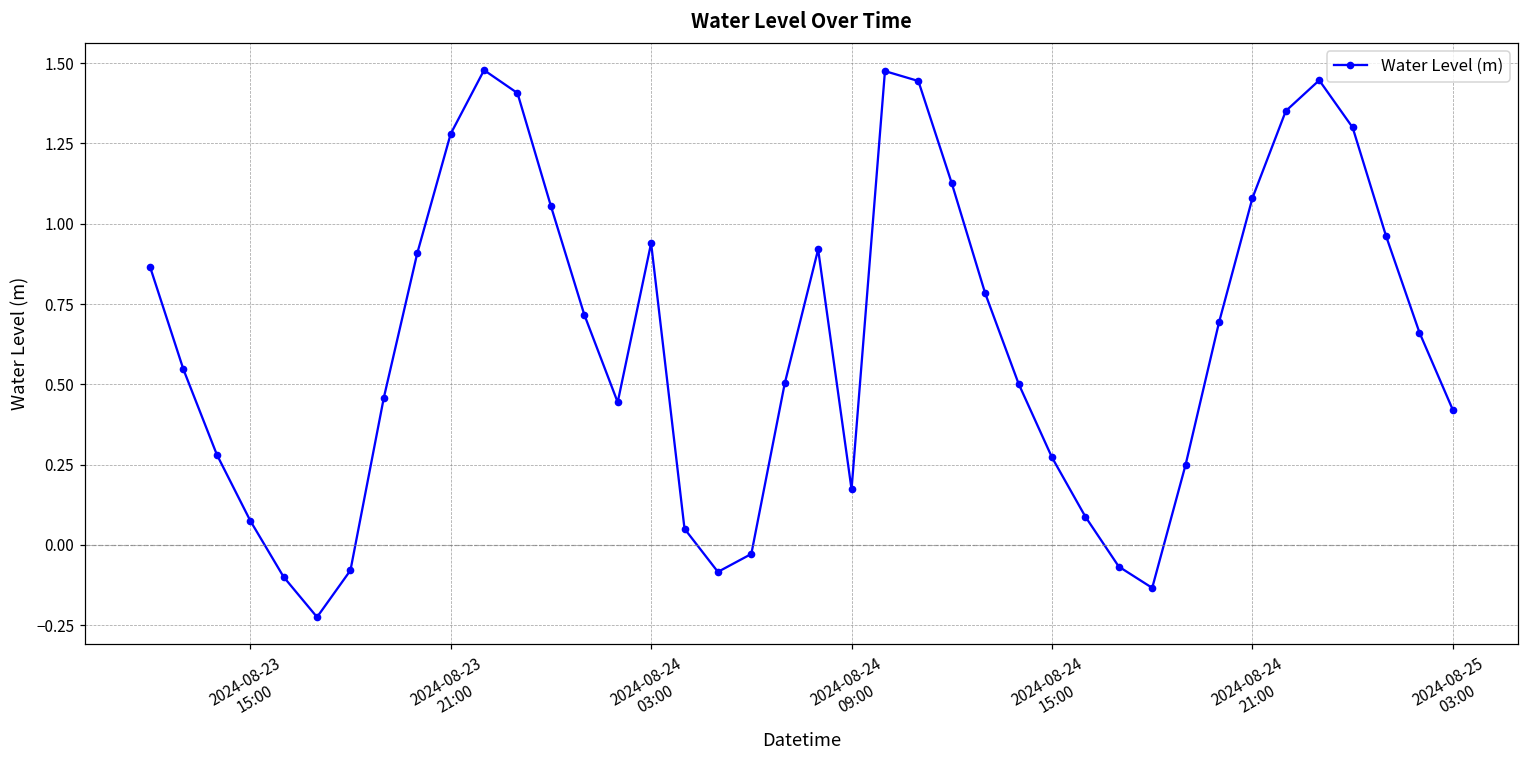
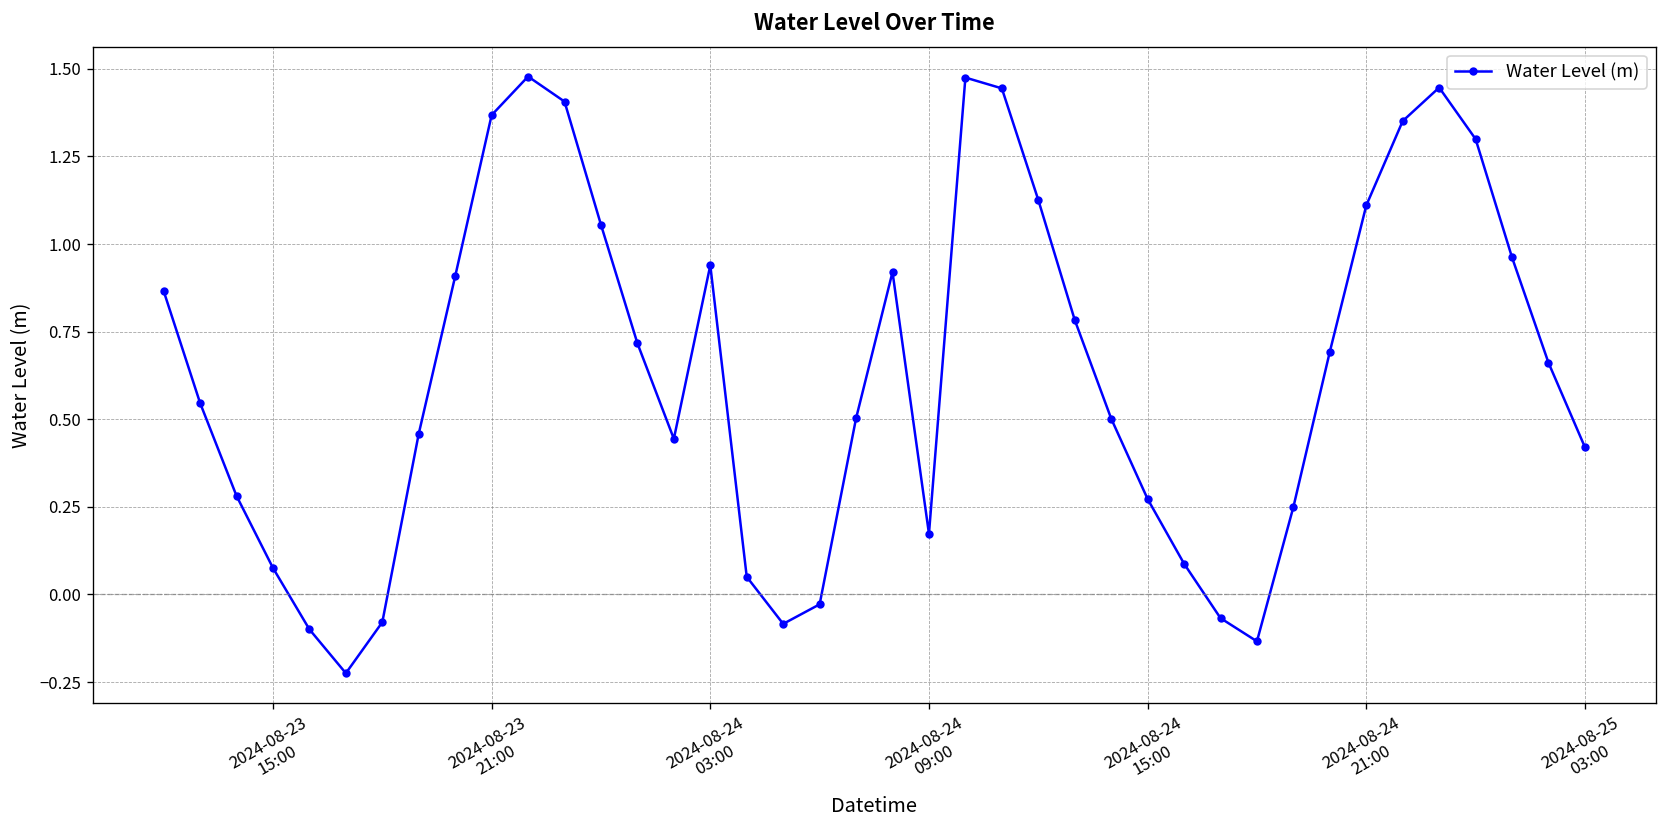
2024-08-23 21:00: 1.28 -> 1.37
2024-08-24 21:00: 1.08 -> 1.11
